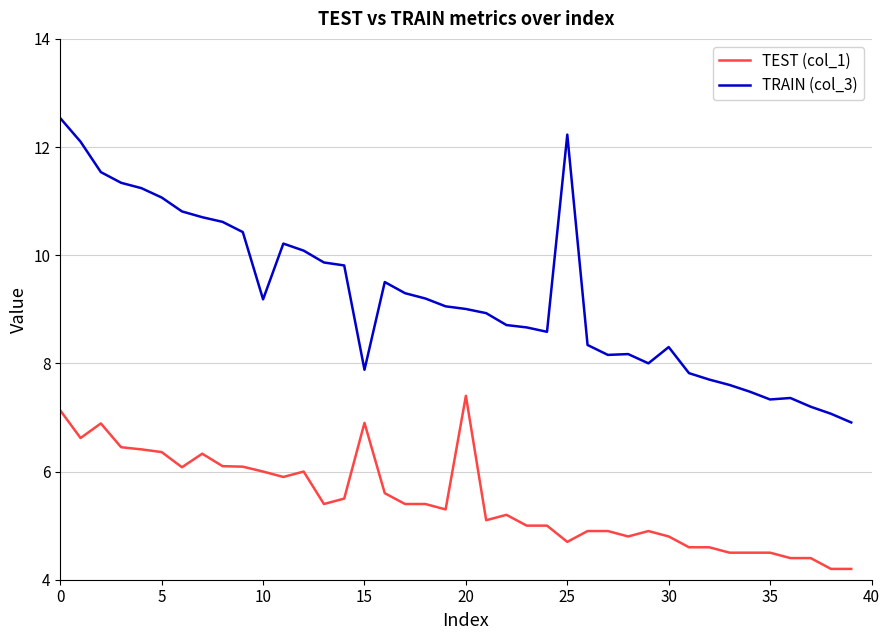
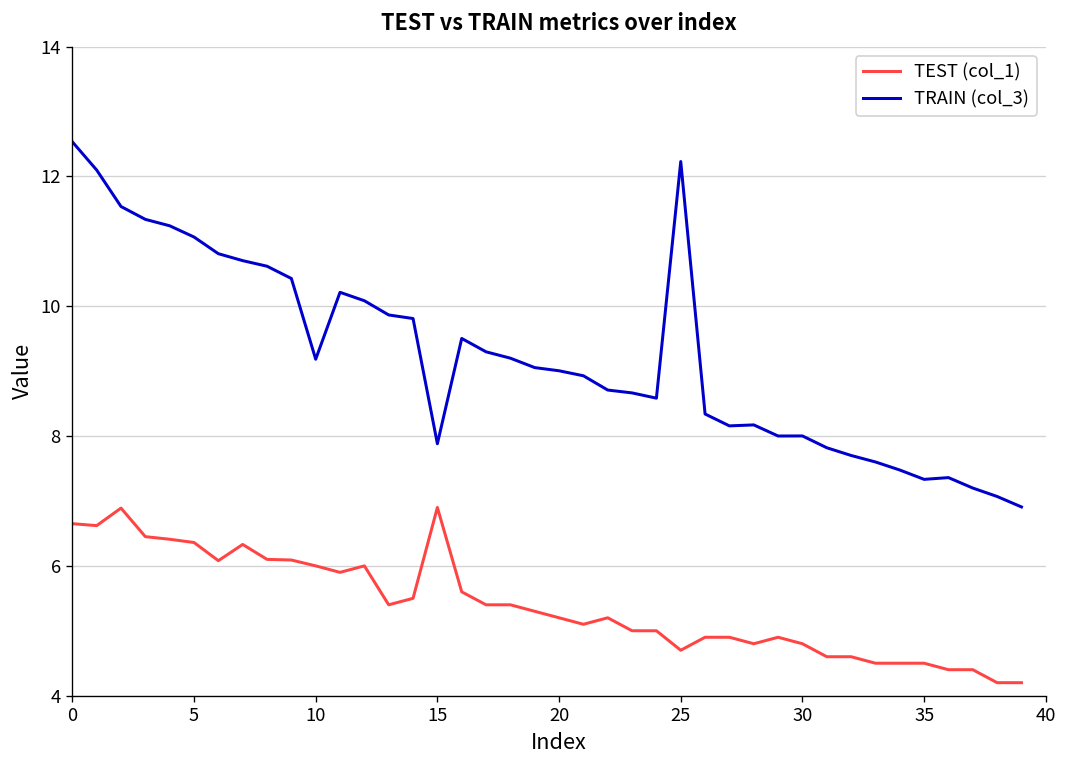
TEST (col_1), 0: 7.1 -> 6.7
TEST (col_1), 20: 7.4 -> 5.2
TRAIN (col_3), 30: 8.3 -> 8.0
